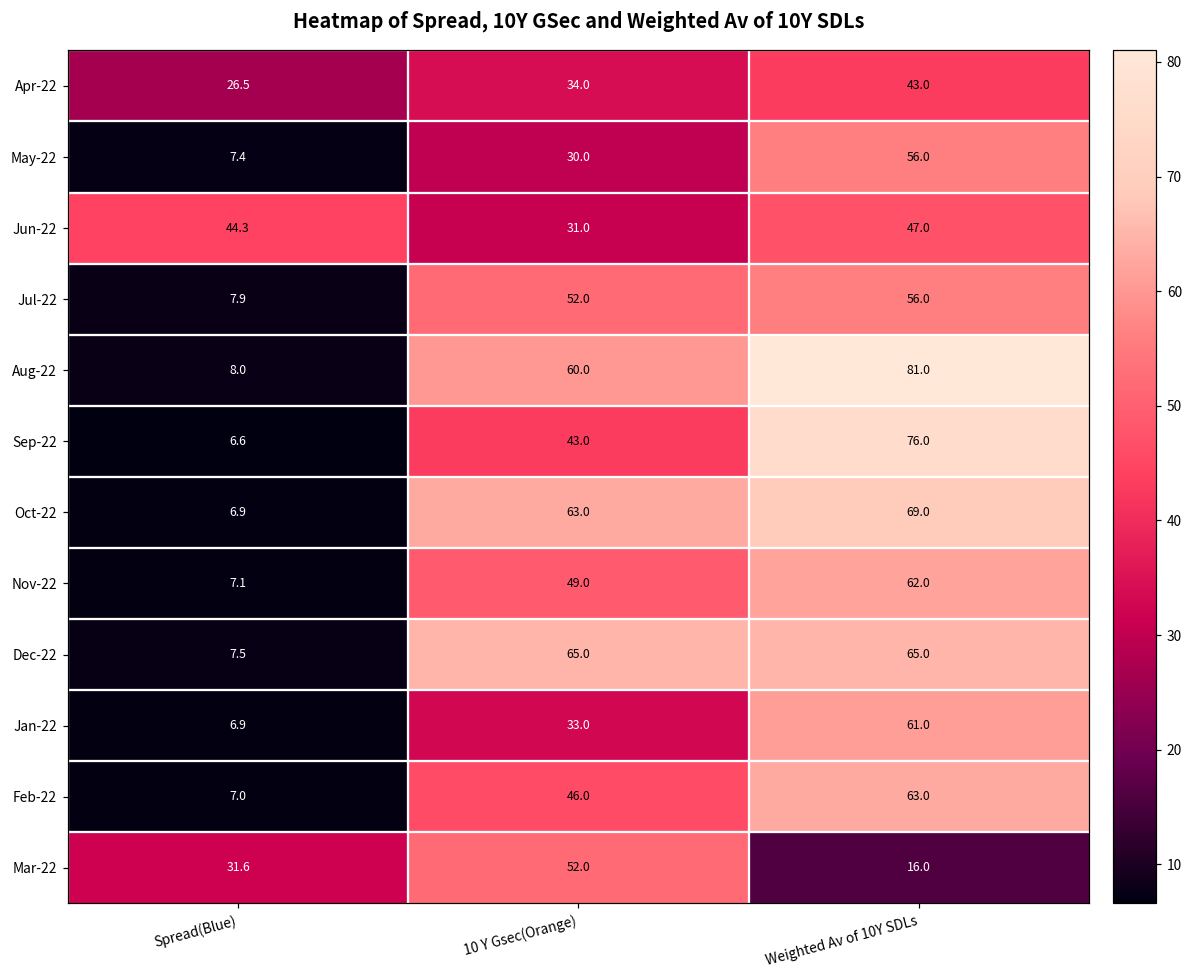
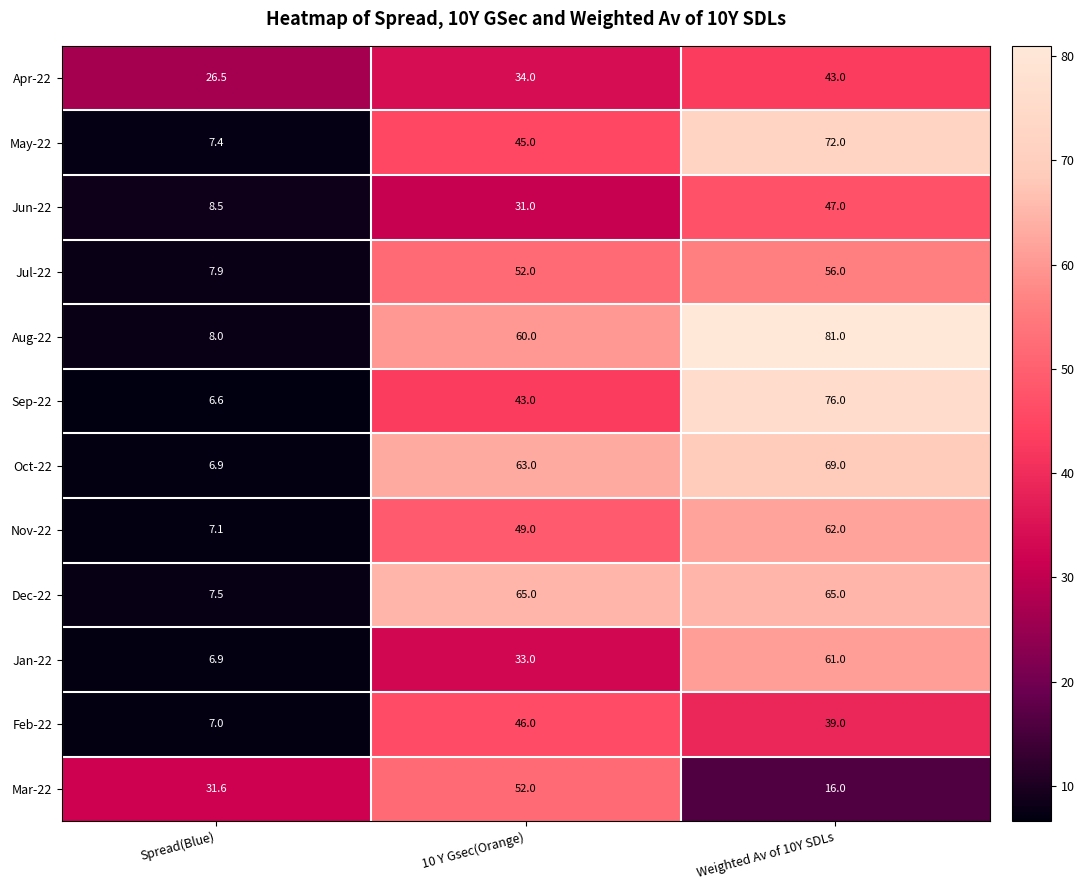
May-22, 10 Y Gsec(Orange): 30.0 -> 45.0
May-22, Weighted Av of 10Y SDLs: 56.0 -> 72.0
Jun-22, Spread(Blue): 44.3 -> 8.5
Feb-22, Weighted Av of 10Y SDLs: 63.0 -> 39.0
